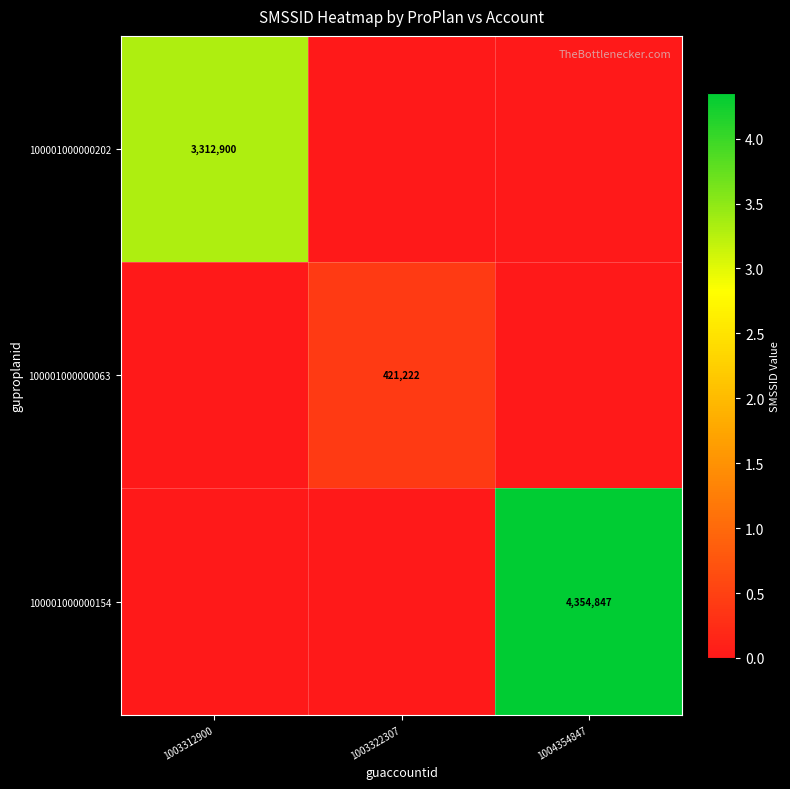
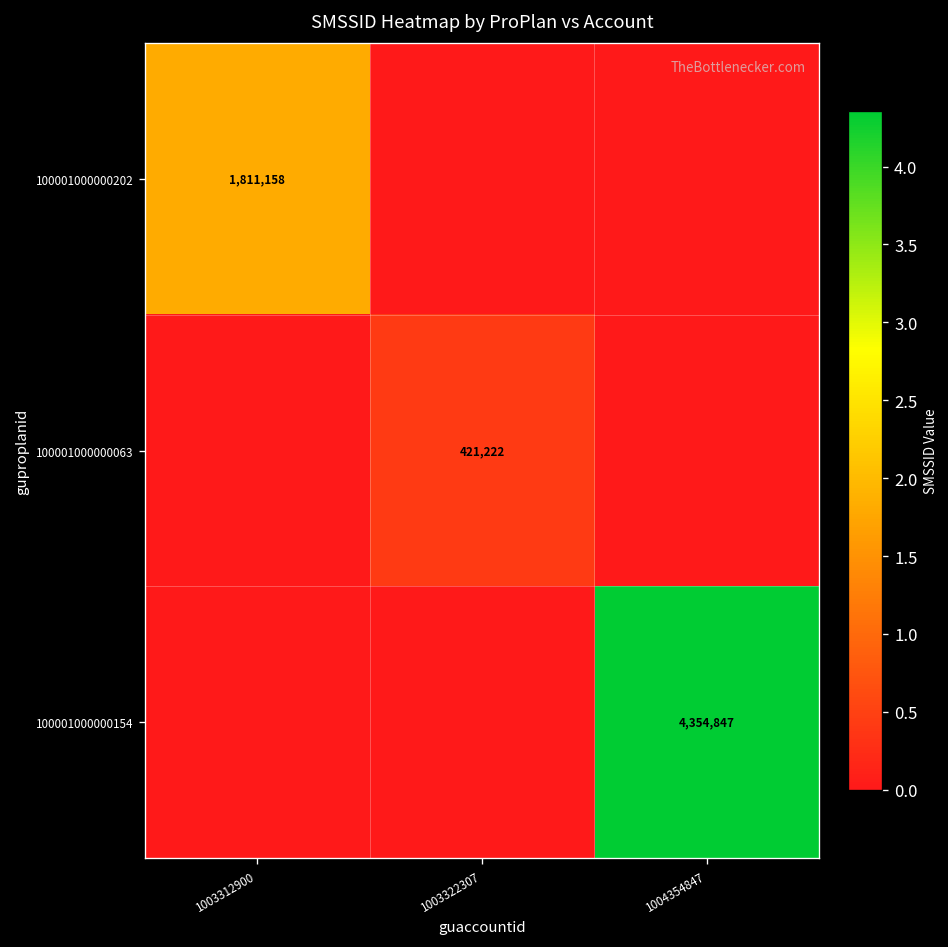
100001000000202, 1003312900: 3,312,900 -> 1,811,158
